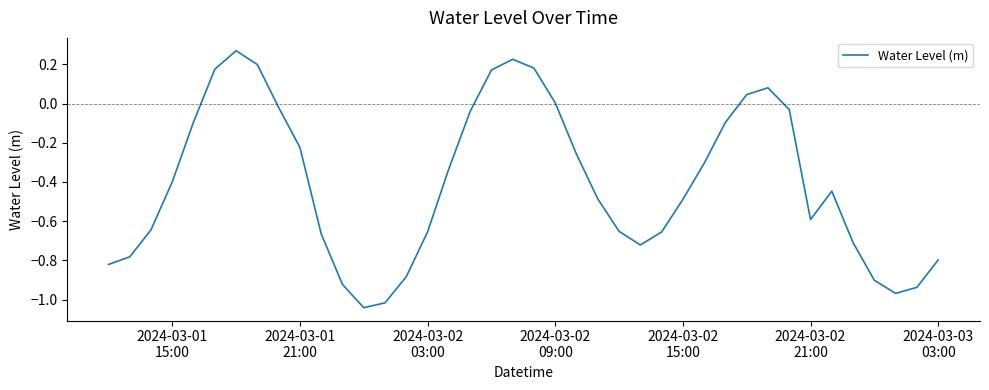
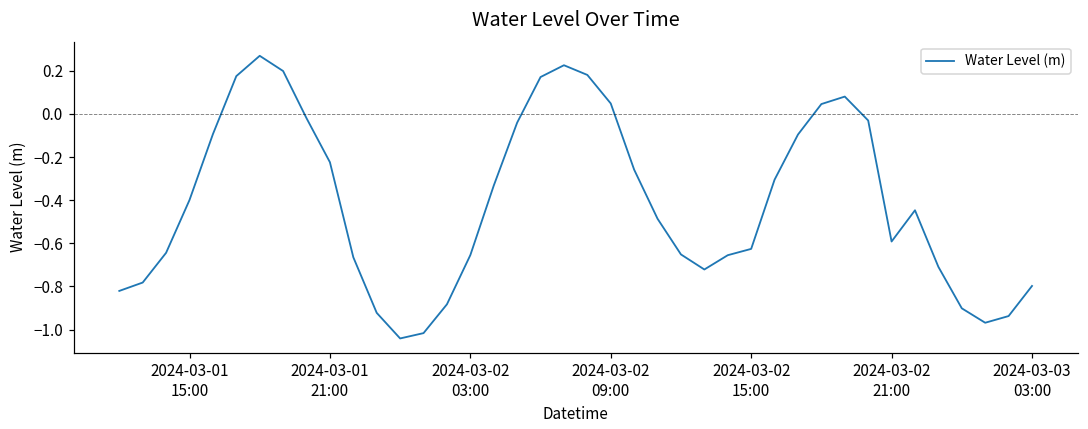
2024-03-02 09:00: 0.00 -> 0.05
2024-03-02 15:00: -0.49 -> -0.63
